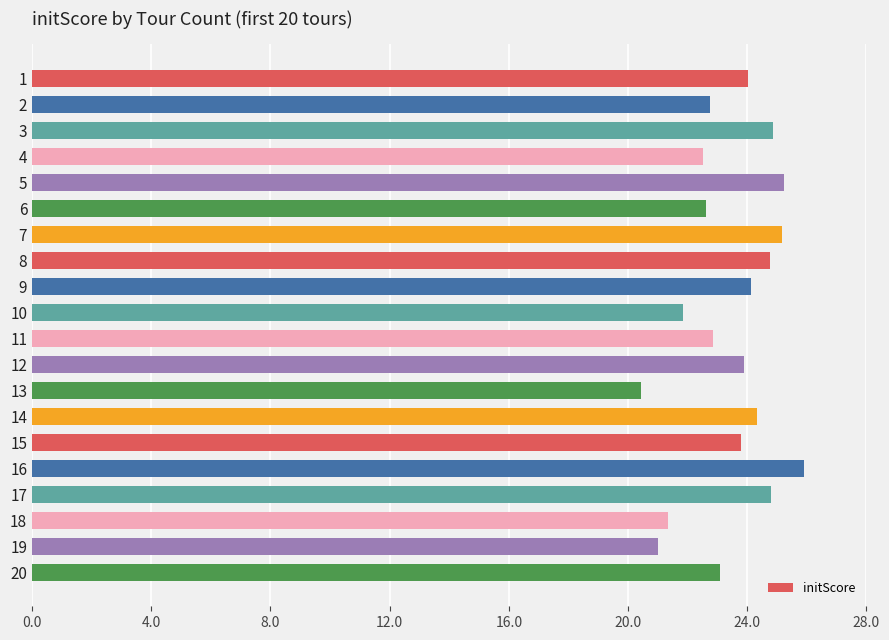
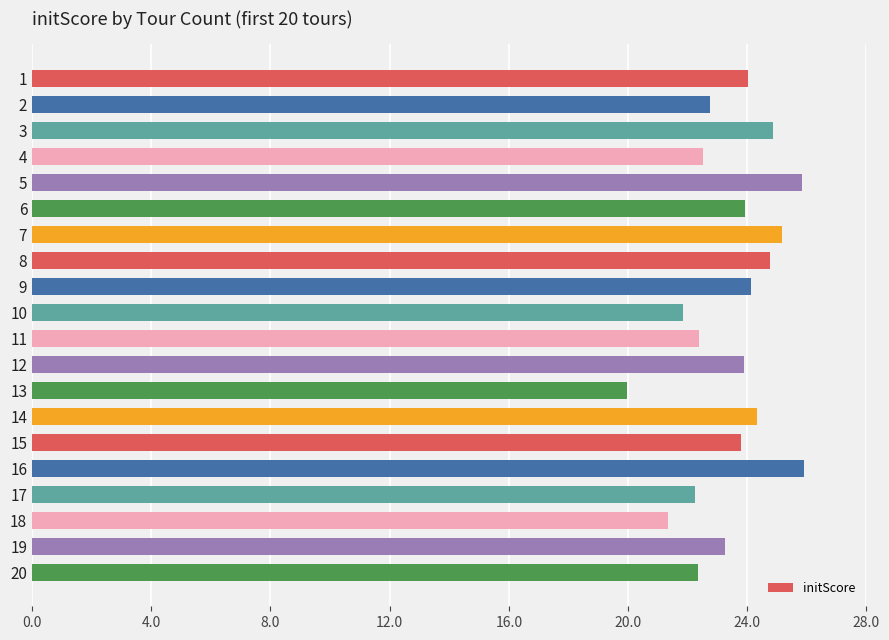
5: 25.2 -> 25.8
6: 22.6 -> 23.9
11: 22.8 -> 22.4
13: 20.5 -> 20.0
17: 24.8 -> 22.2
19: 21.0 -> 23.3
20: 23.1 -> 22.4
